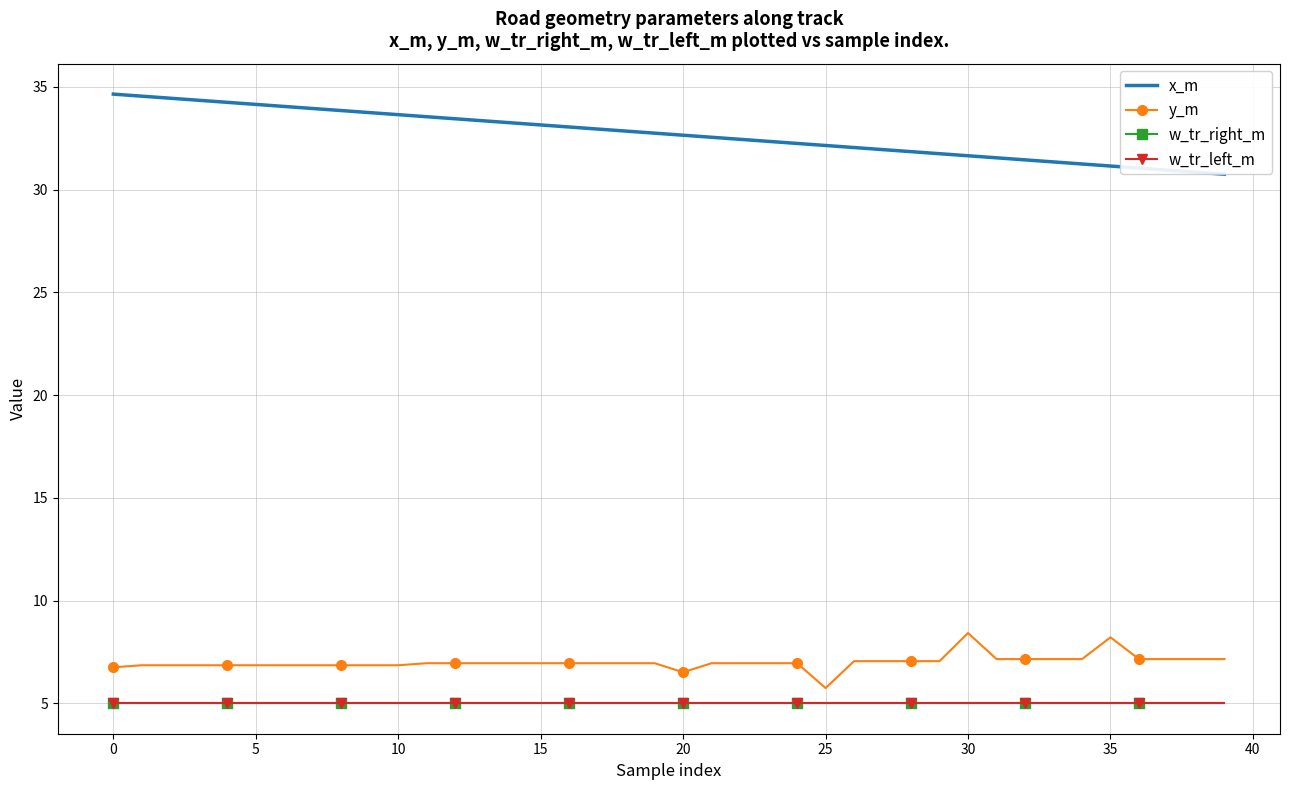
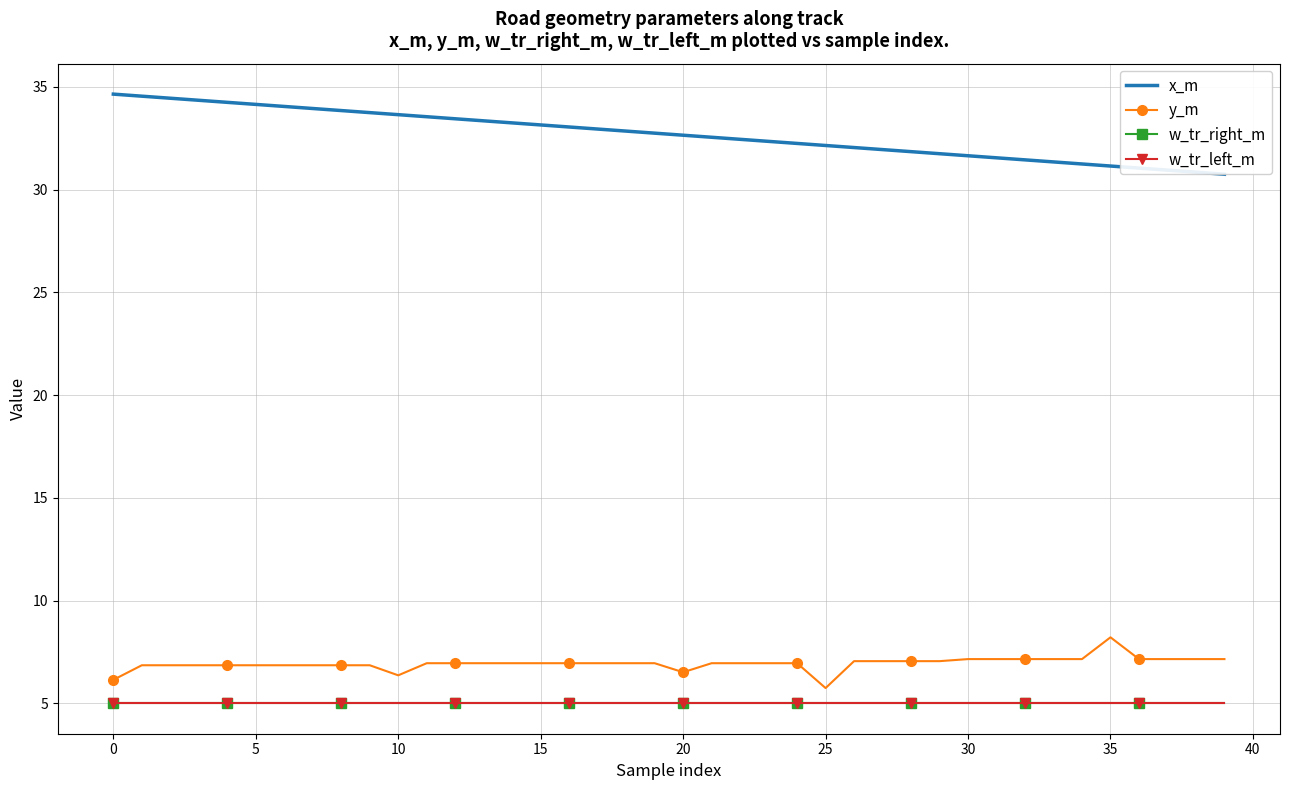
y_m, 0: 6.8 -> 6.1
y_m, 10: 6.9 -> 6.4
y_m, 30: 8.4 -> 7.2
